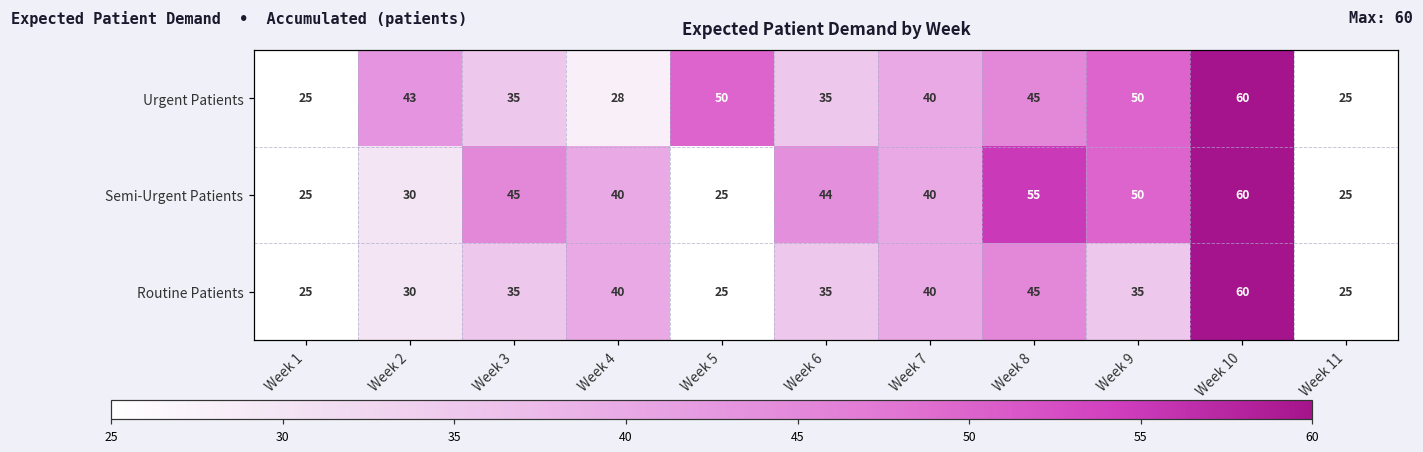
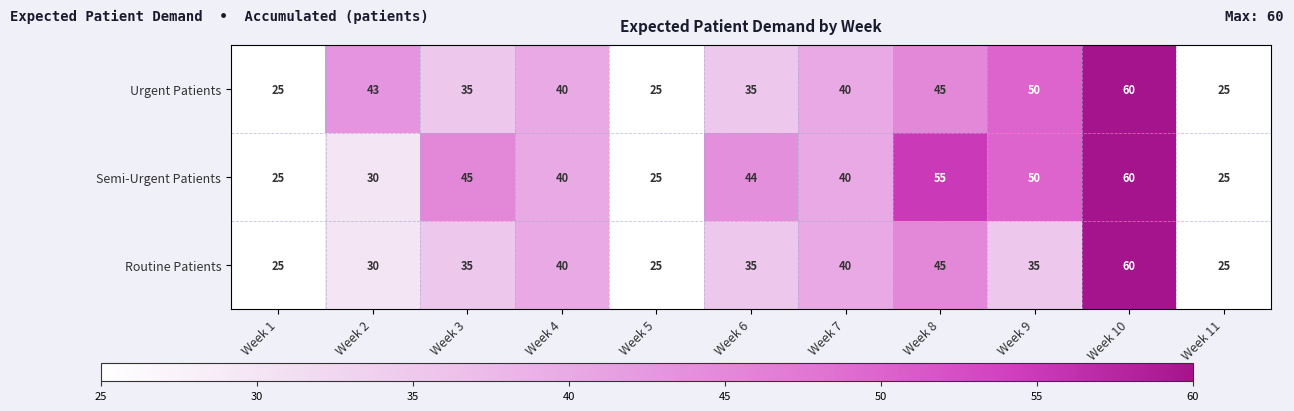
Urgent Patients, Week 4: 28 -> 40
Urgent Patients, Week 5: 50 -> 25
